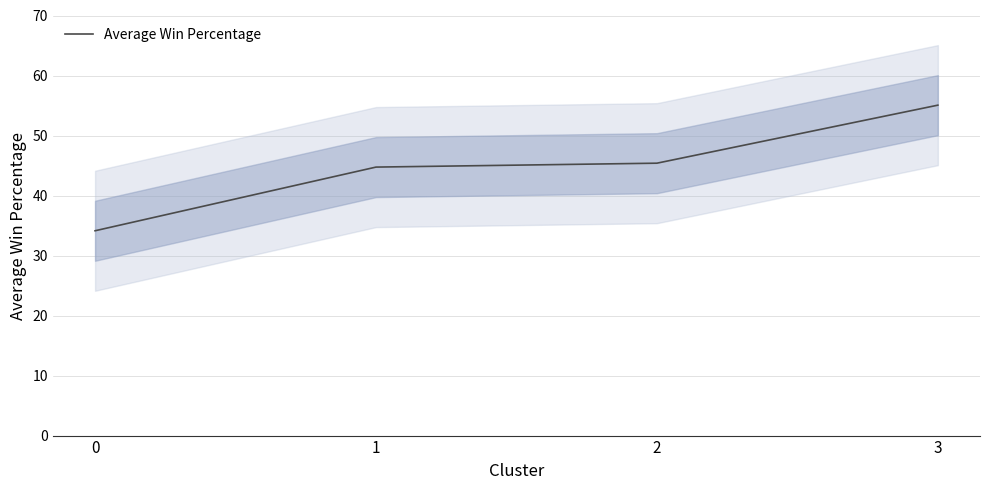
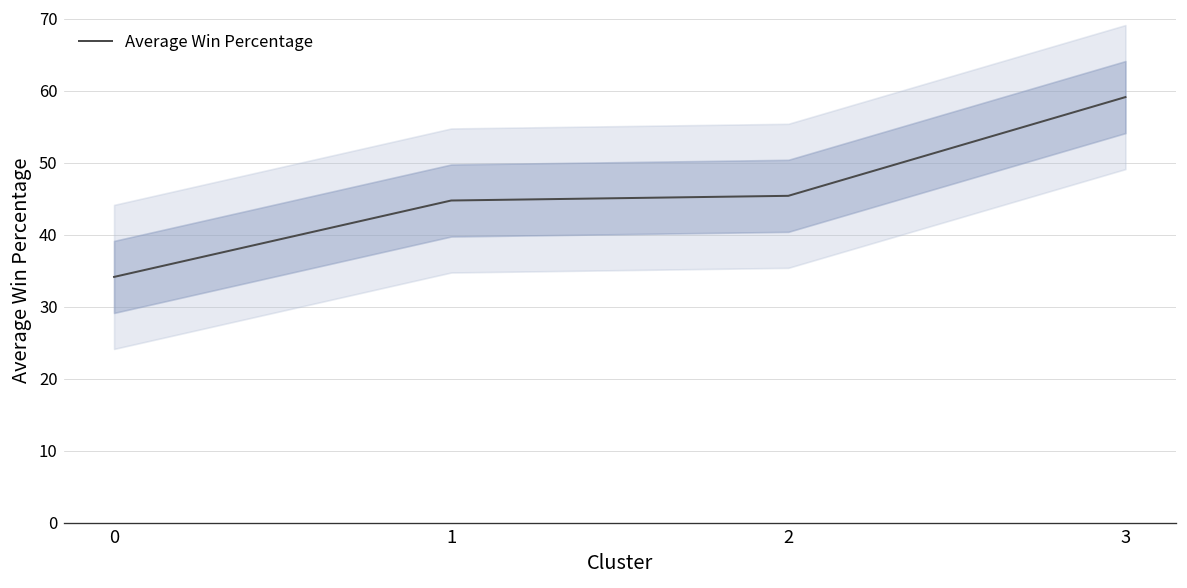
Average Win Percentage, 3: 55 -> 59
